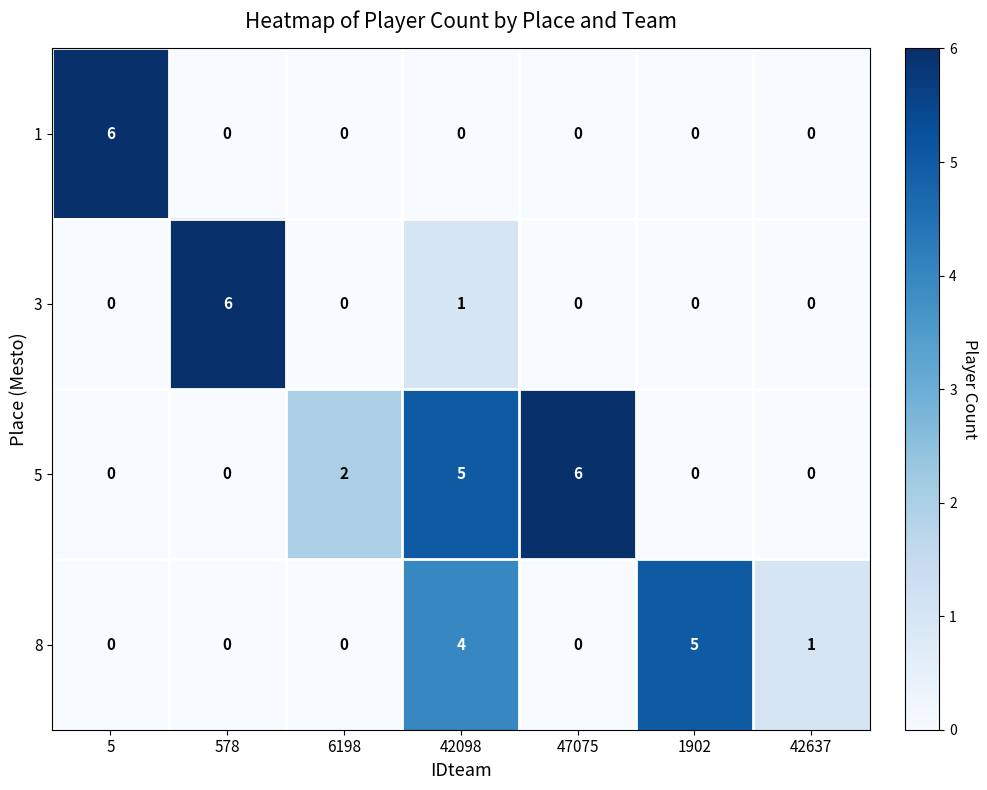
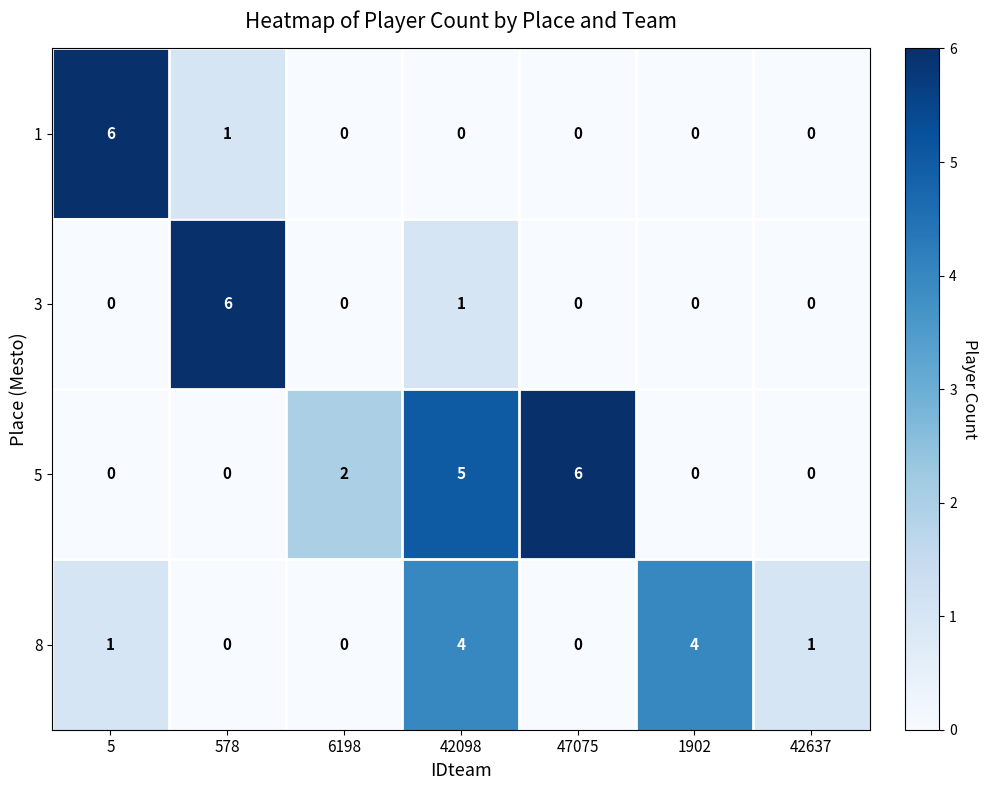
1, 578: 0 -> 1
8, 5: 0 -> 1
8, 1902: 5 -> 4
